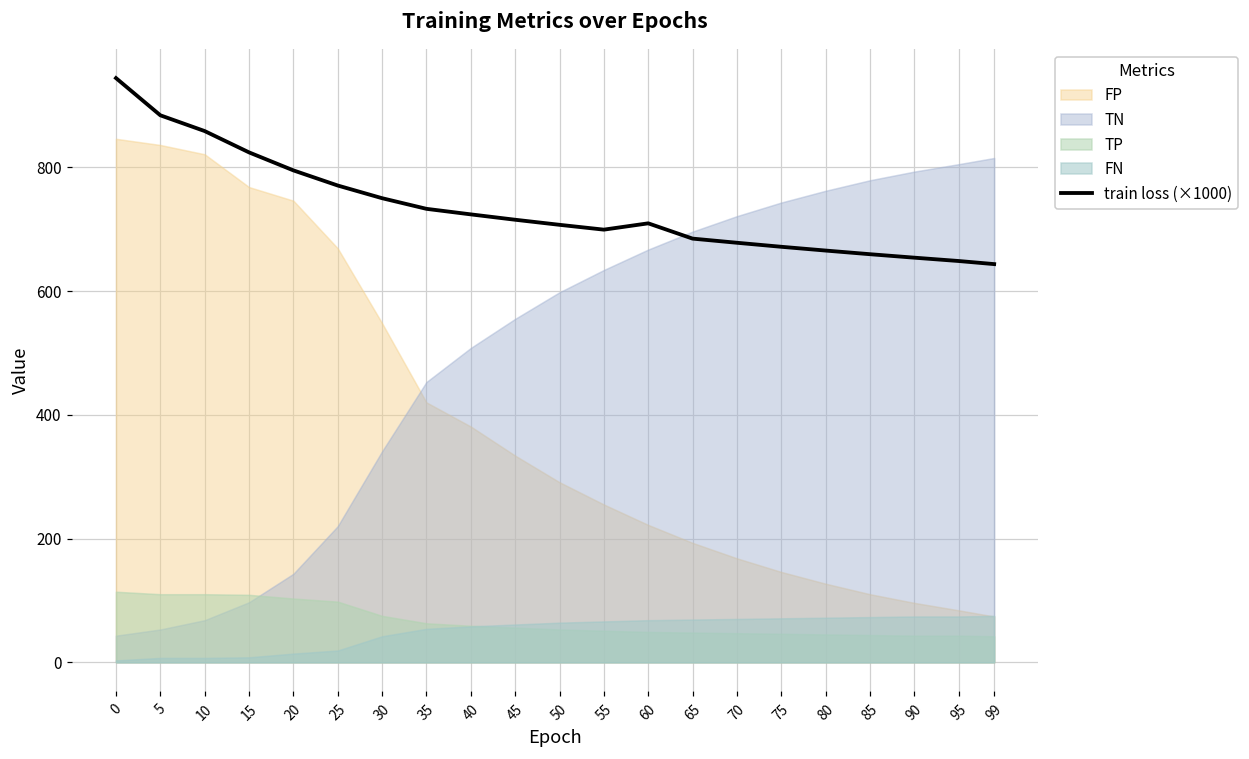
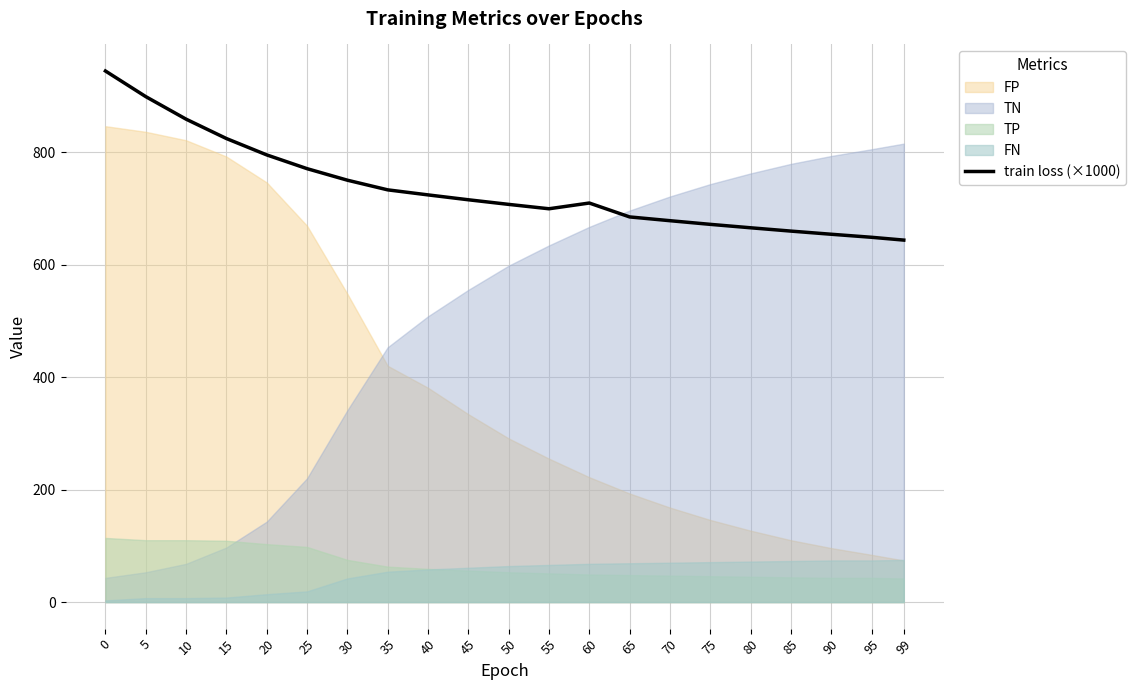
train loss (×1000), 5: 880 -> 900
FP, 15: 770 -> 790
